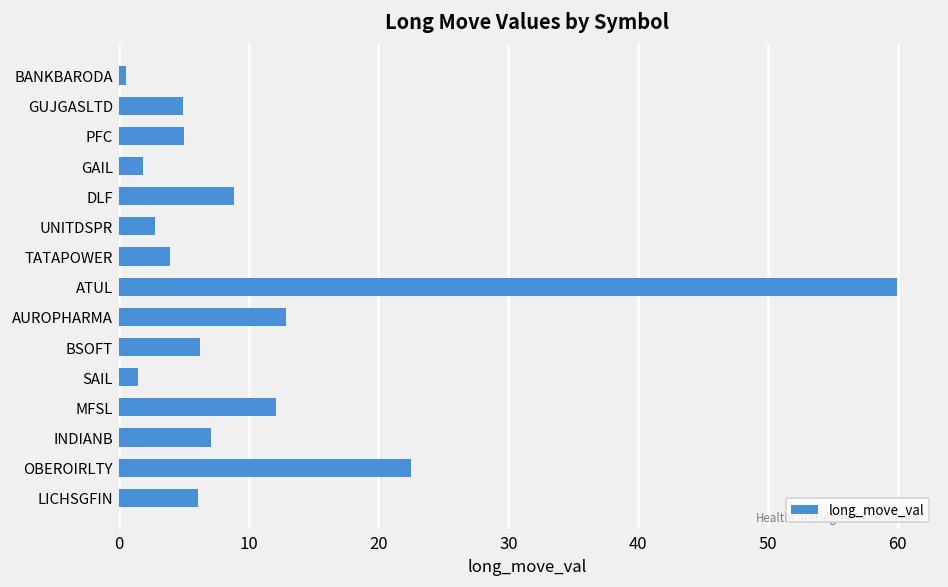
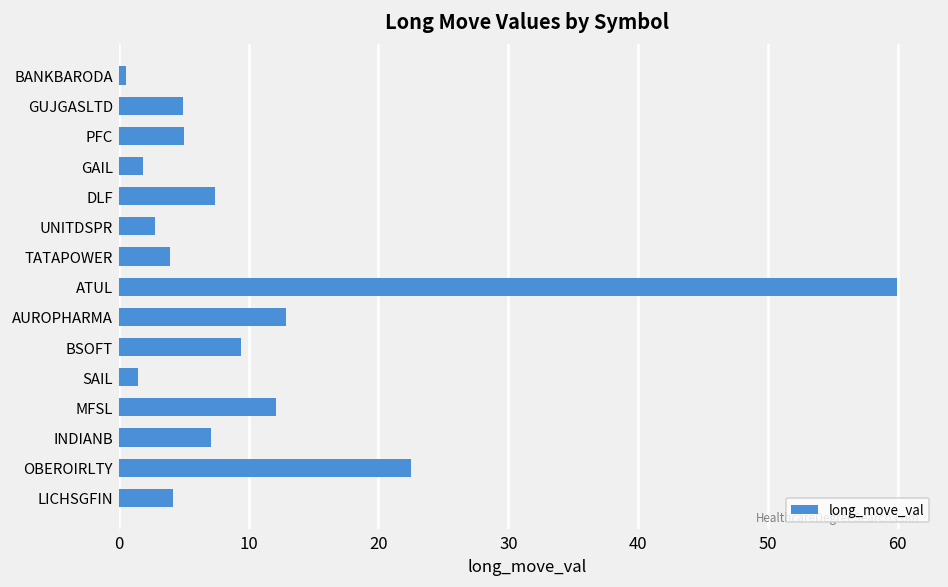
DLF: 8.9 -> 7.4
BSOFT: 6.2 -> 9.4
LICHSGFIN: 6.1 -> 4.2
